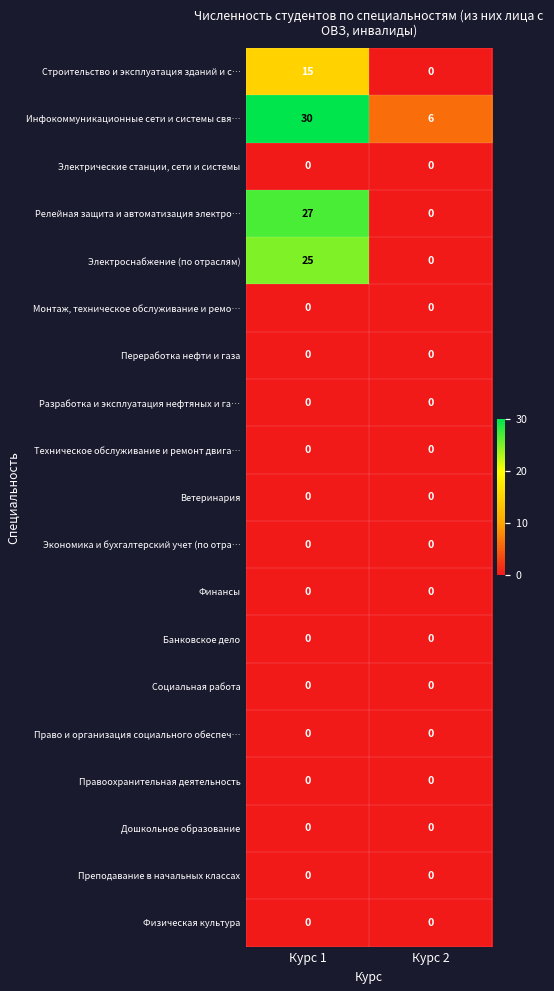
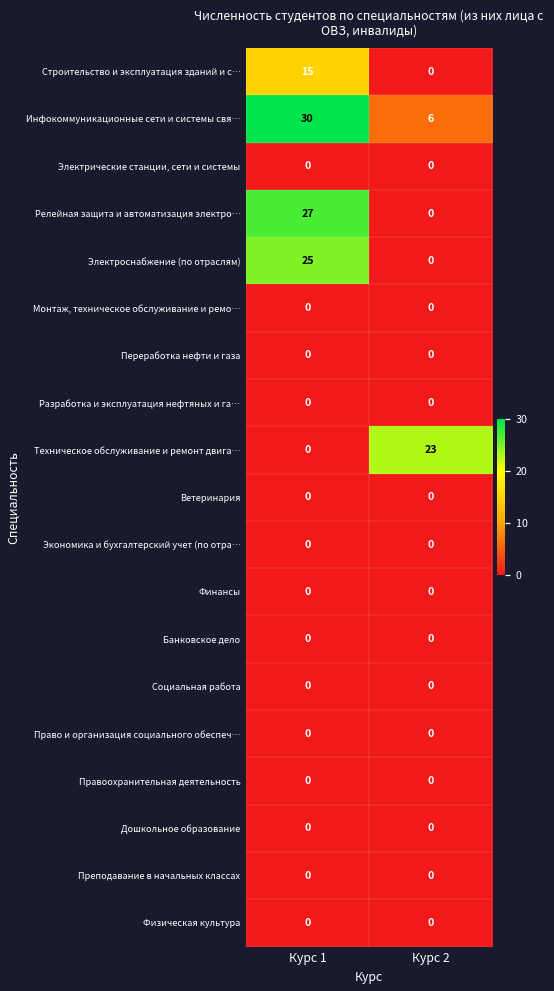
Техническое обслуживание и ремонт двига…, Курс 2: 0 -> 23
